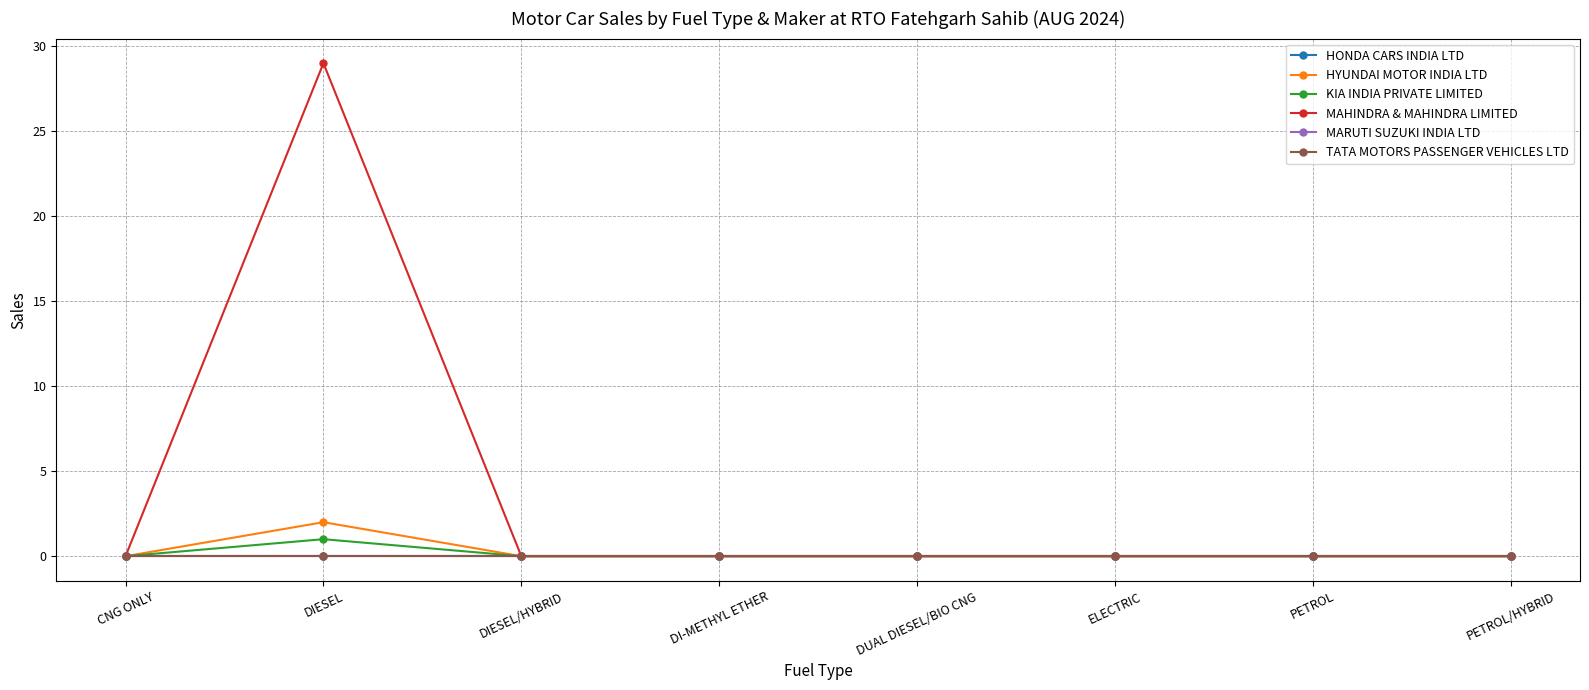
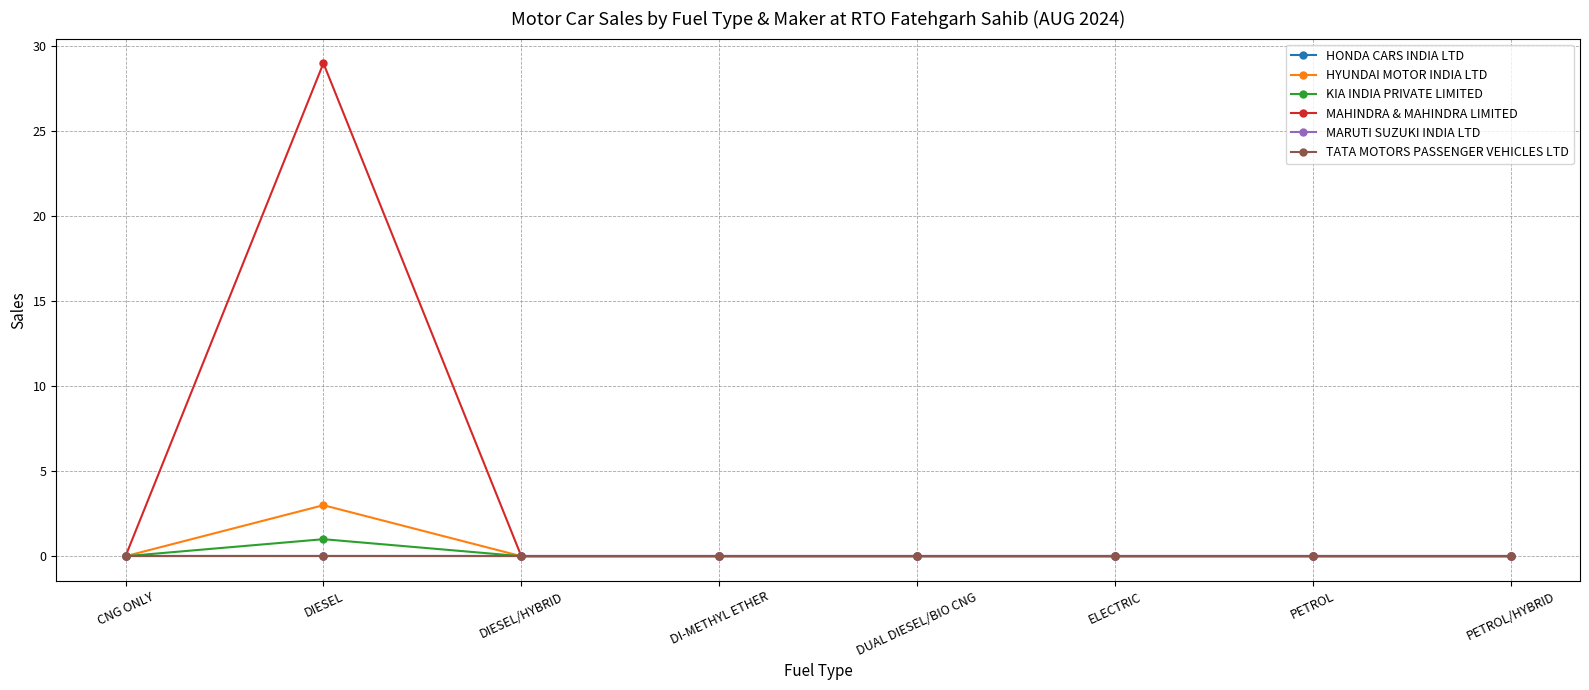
HYUNDAI MOTOR INDIA LTD, DIESEL: 2 -> 3
